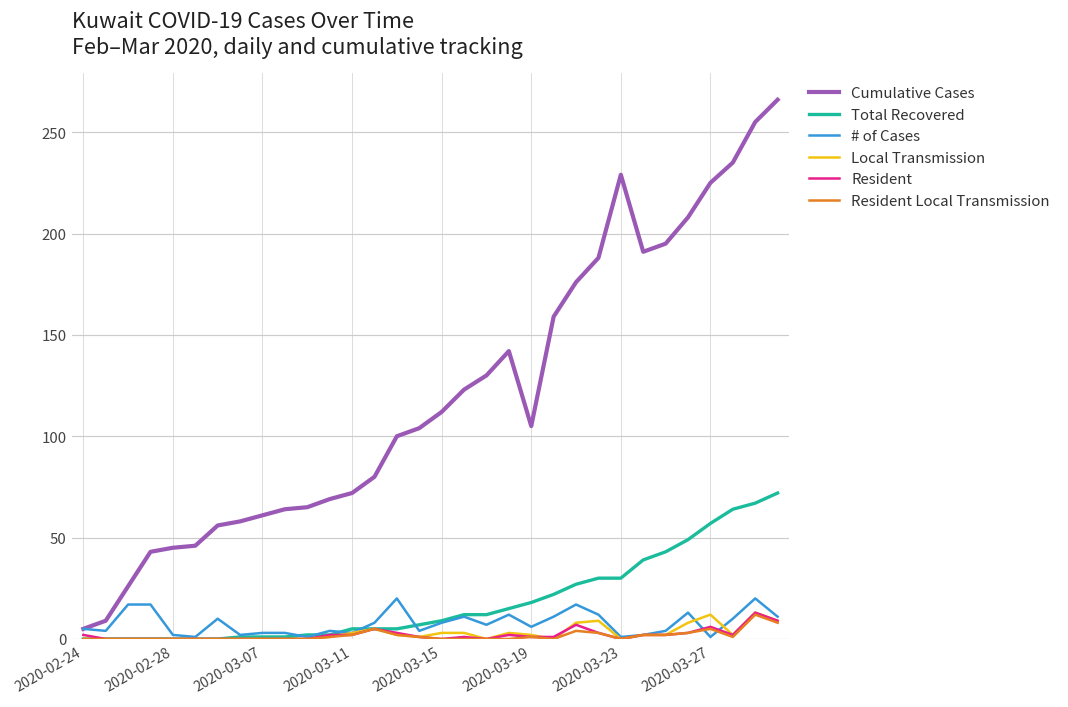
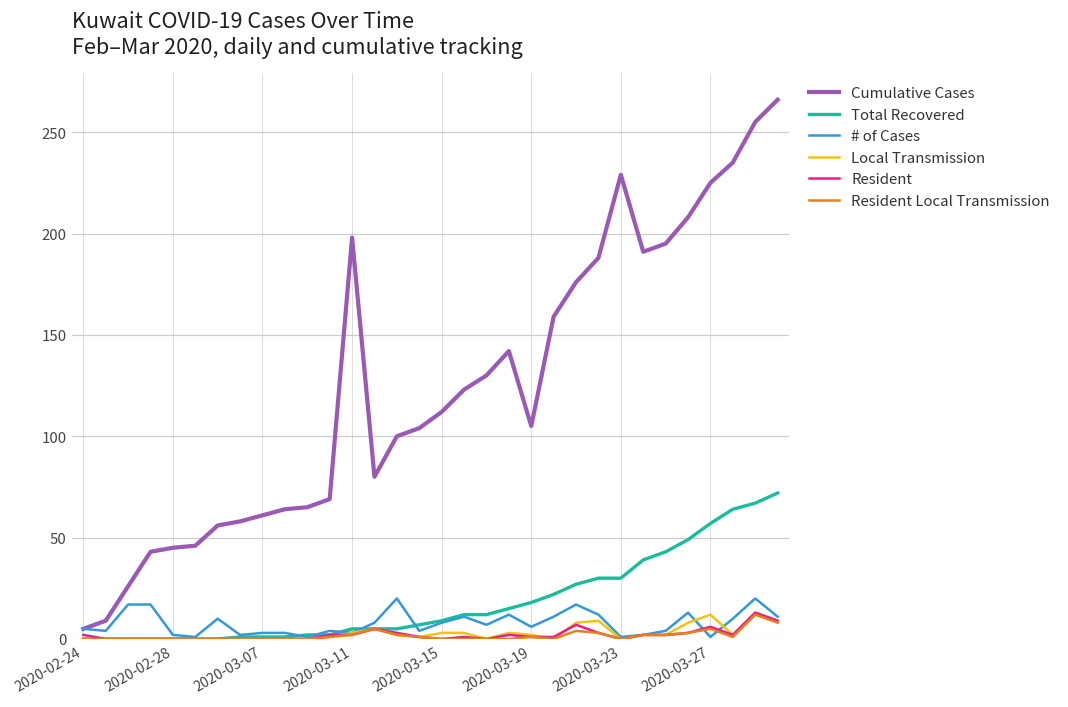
Cumulative Cases, 2020-03-11: 72 -> 198
